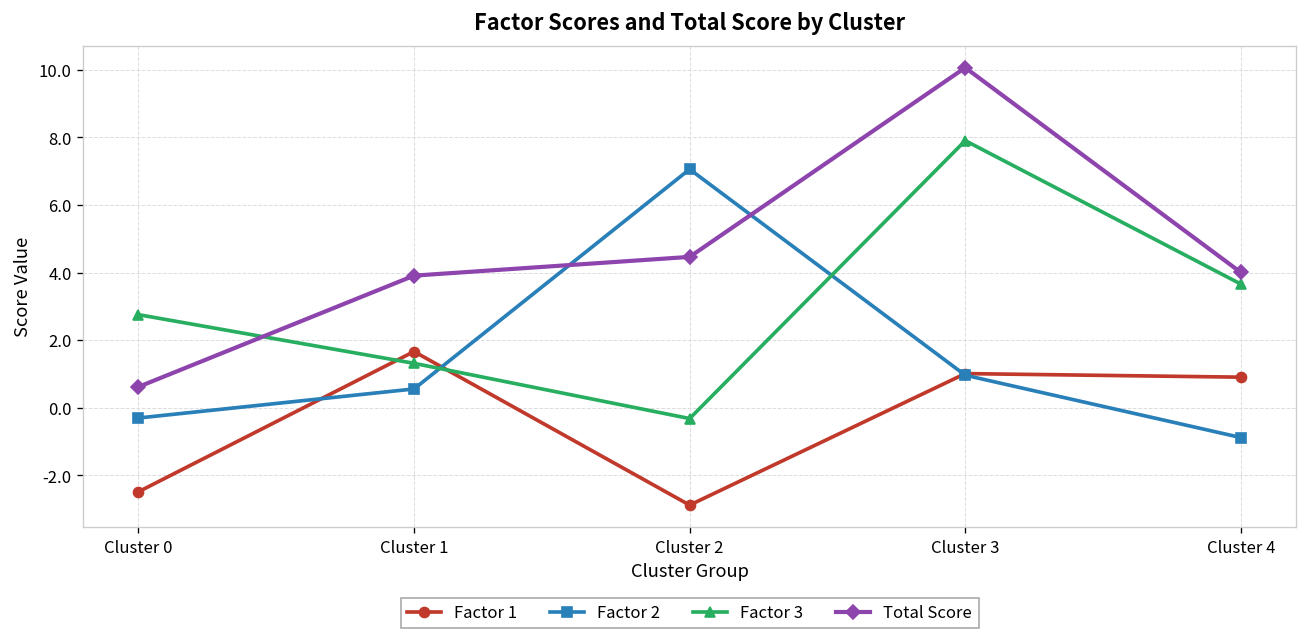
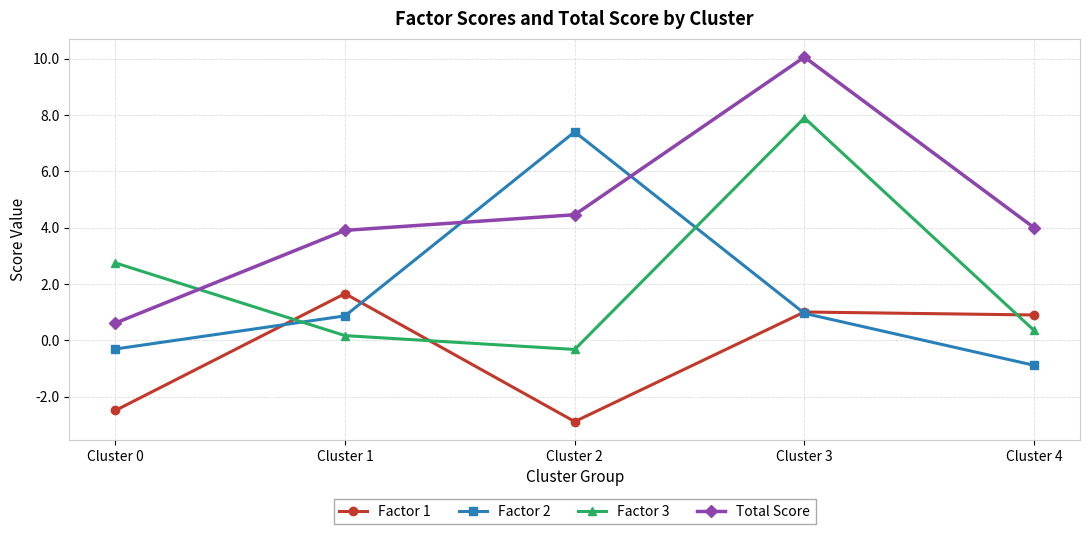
Factor 2, Cluster 1: 0.6 -> 0.9
Factor 3, Cluster 1: 1.3 -> 0.2
Factor 2, Cluster 2: 7.1 -> 7.4
Factor 3, Cluster 4: 3.7 -> 0.4
